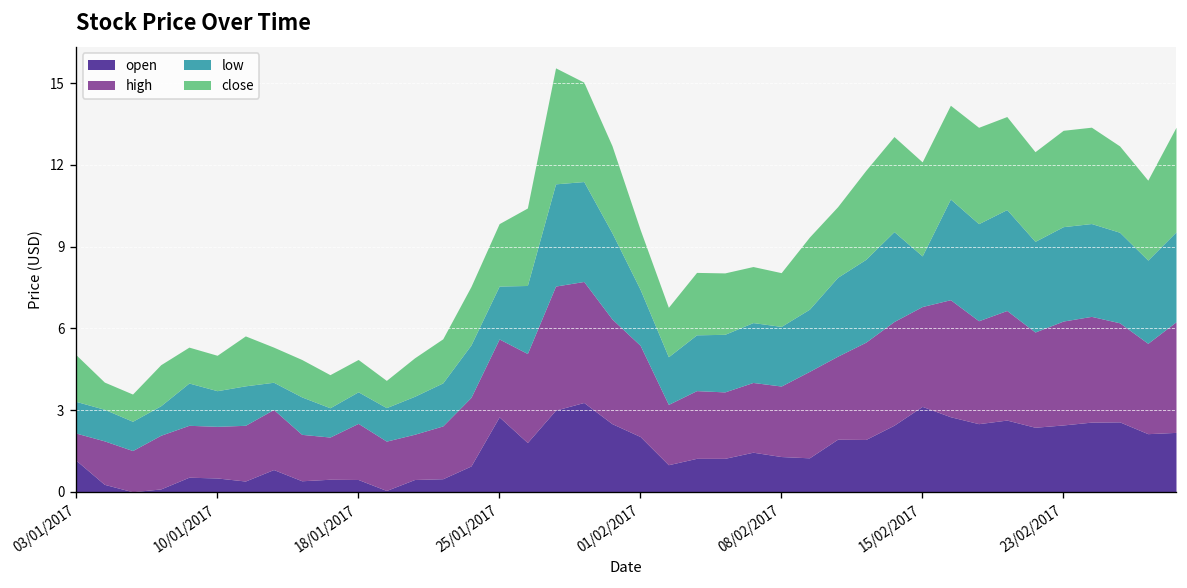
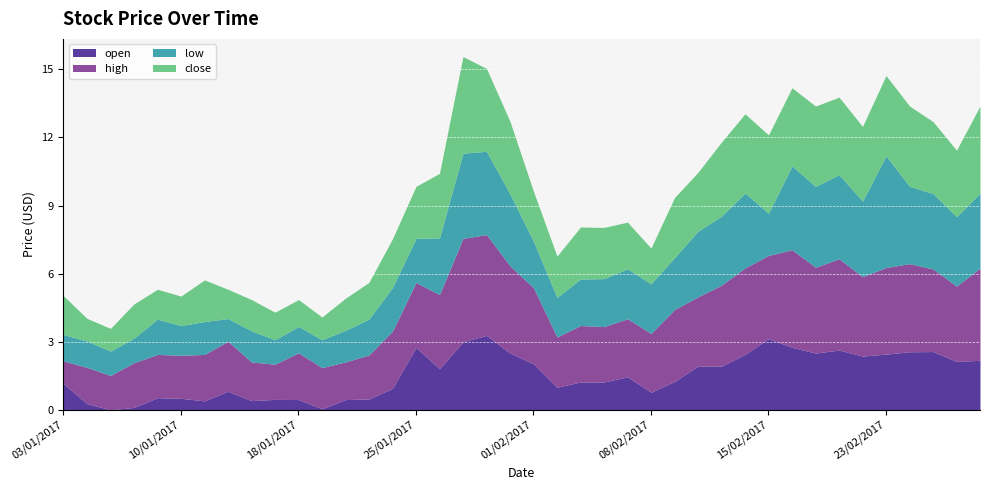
open, 08/02/2017: 1.3 -> 0.8
close, 08/02/2017: 2.0 -> 1.6
low, 23/02/2017: 3.5 -> 4.9
